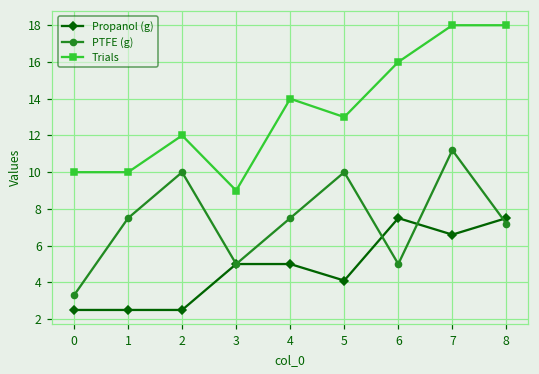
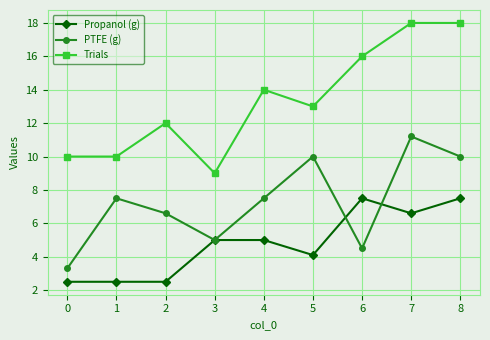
PTFE (g), 2: 10.0 -> 6.6
PTFE (g), 6: 5.0 -> 4.5
PTFE (g), 8: 7.2 -> 10.0
